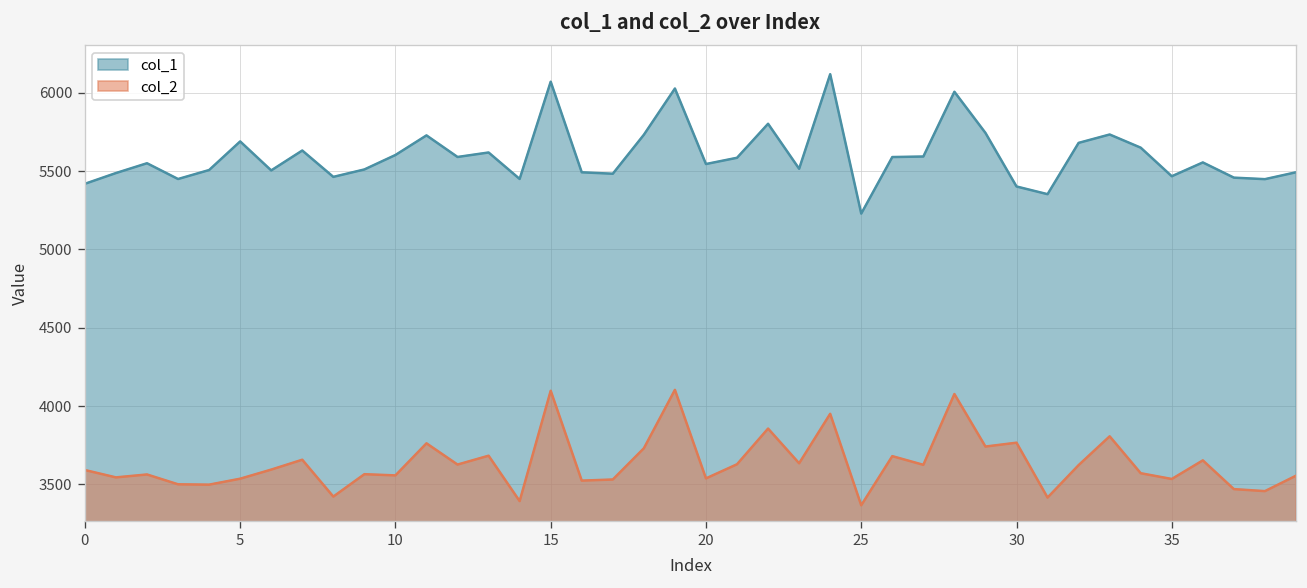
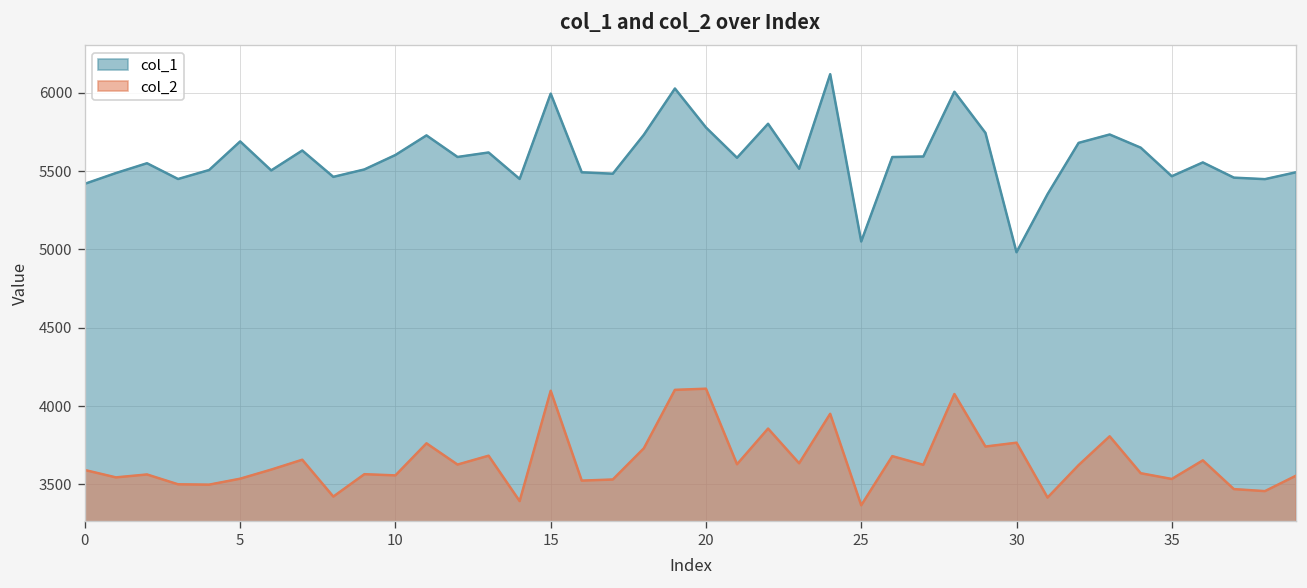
col_1, 15: 6070 -> 5990
col_1, 20: 5540 -> 5780
col_2, 20: 3540 -> 4110
col_1, 25: 5230 -> 5050
col_1, 30: 5400 -> 4980
